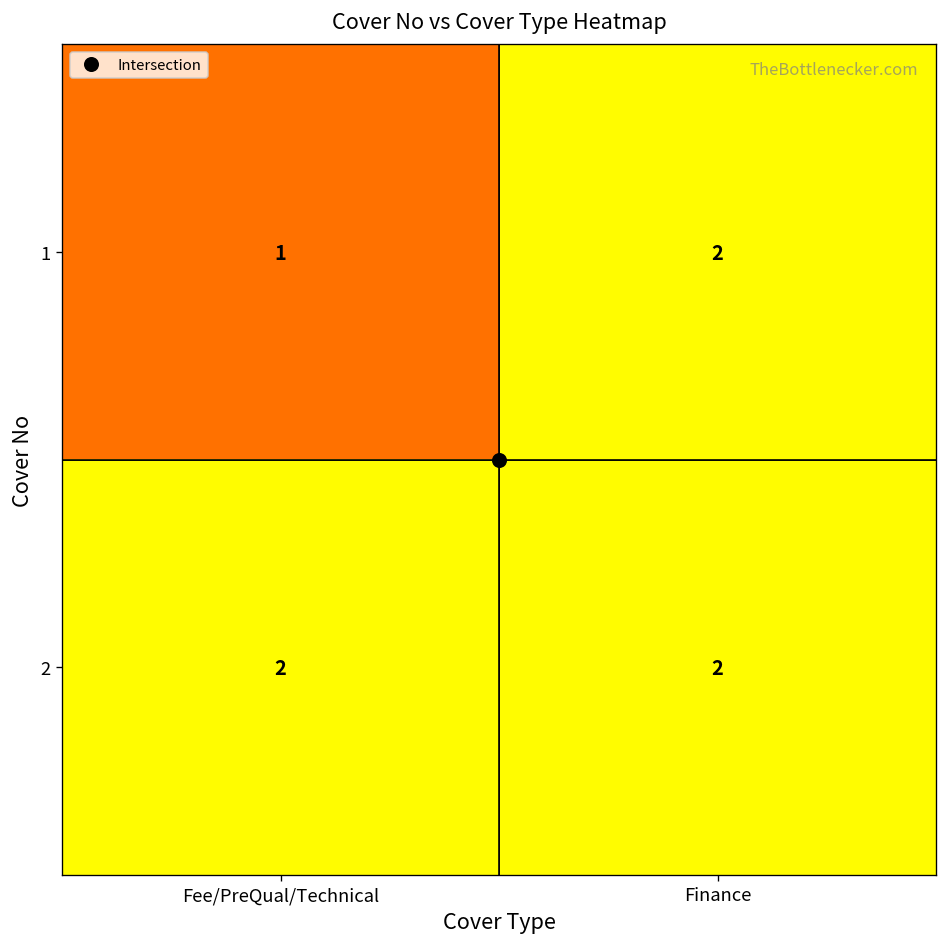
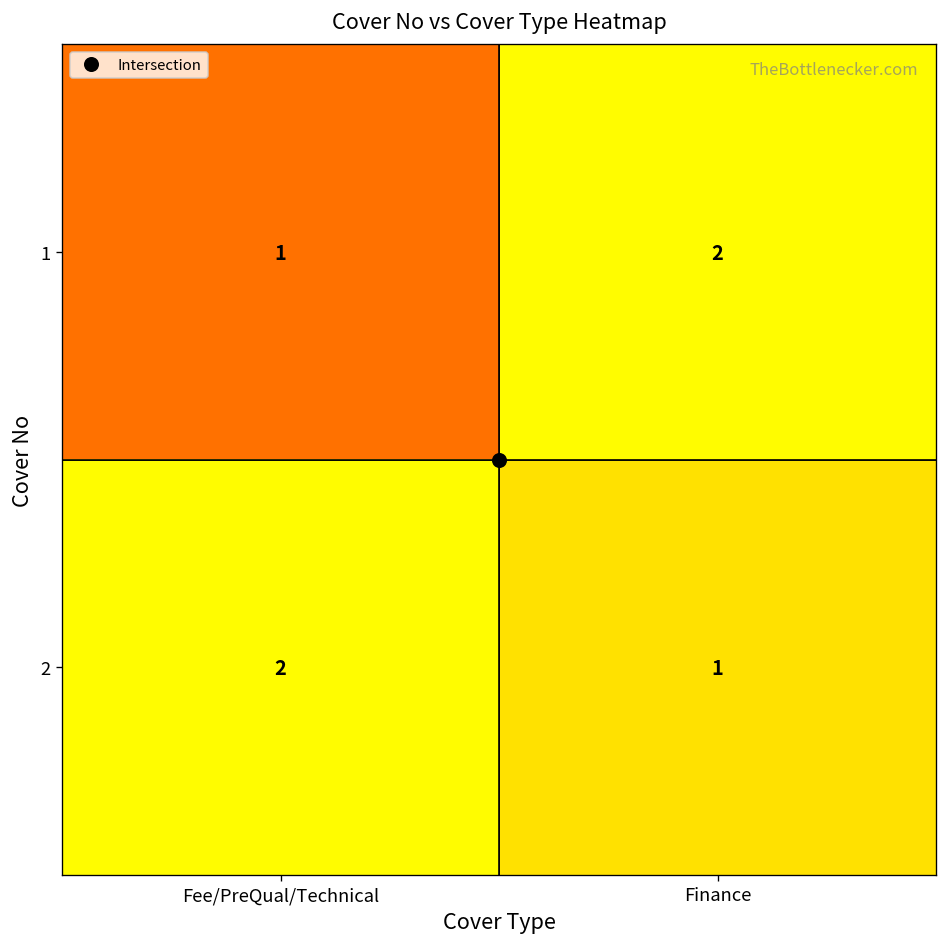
2, Finance: 2 -> 1
